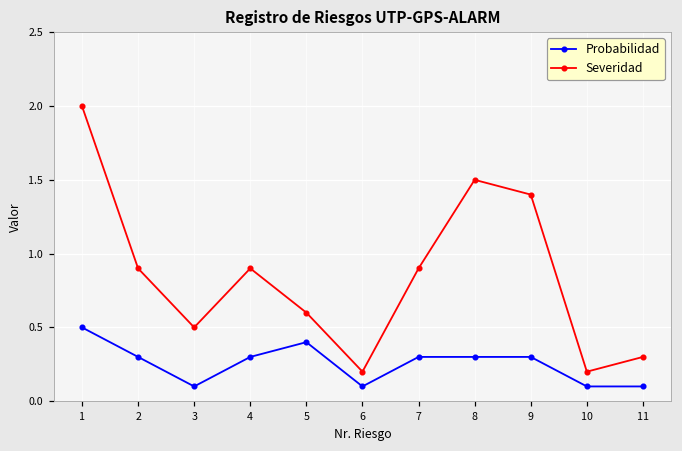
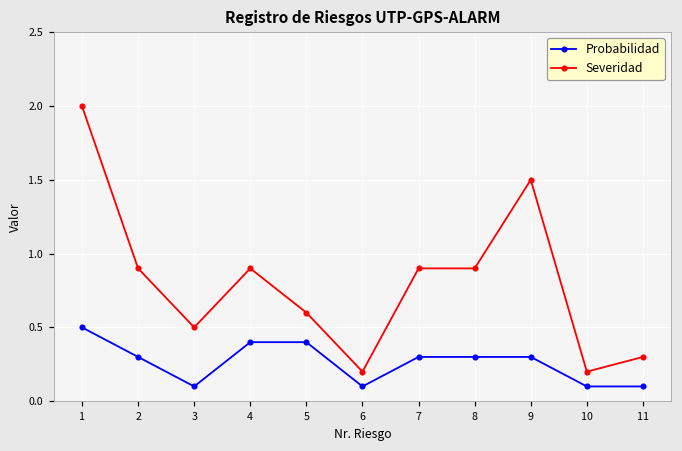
Probabilidad, 4: 0.3 -> 0.4
Severidad, 8: 1.5 -> 0.9
Severidad, 9: 1.4 -> 1.5
